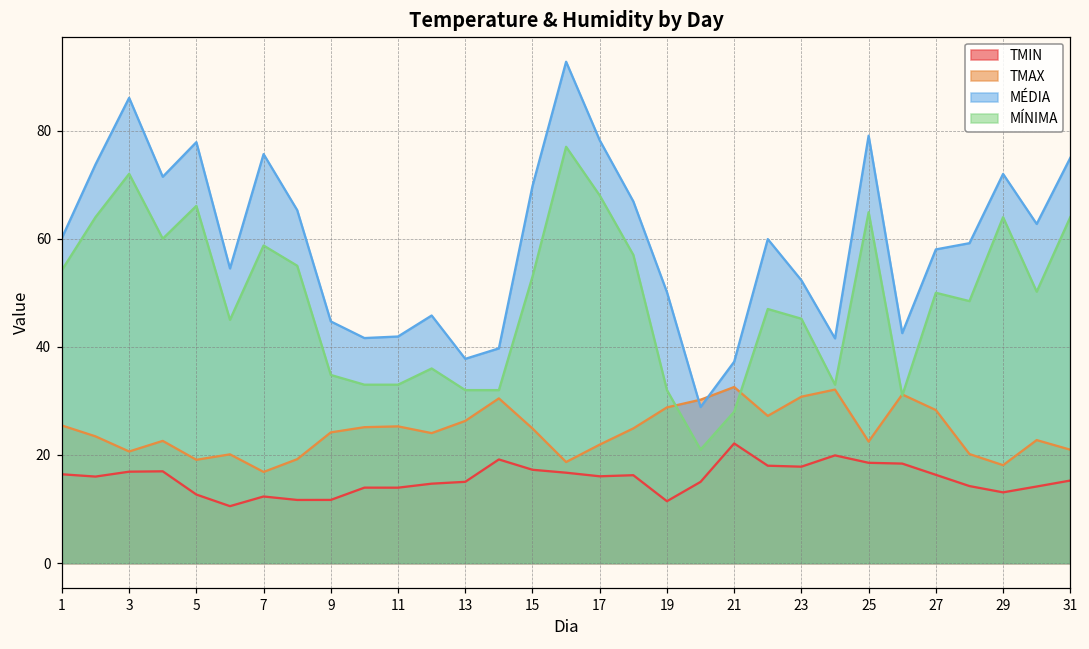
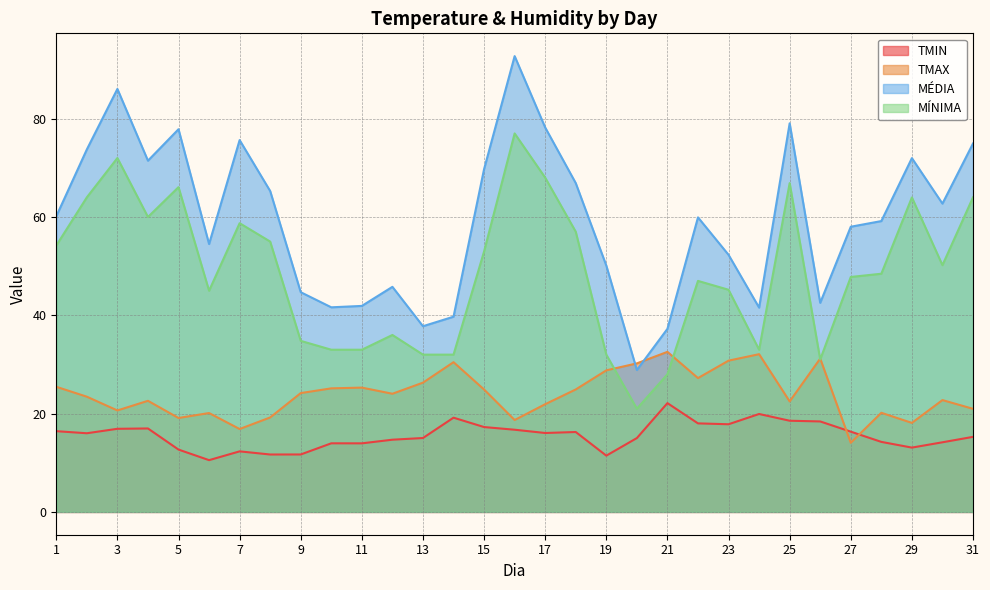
MÍNIMA, 25: 65 -> 67
TMAX, 27: 28 -> 14
MÍNIMA, 27: 50 -> 48
